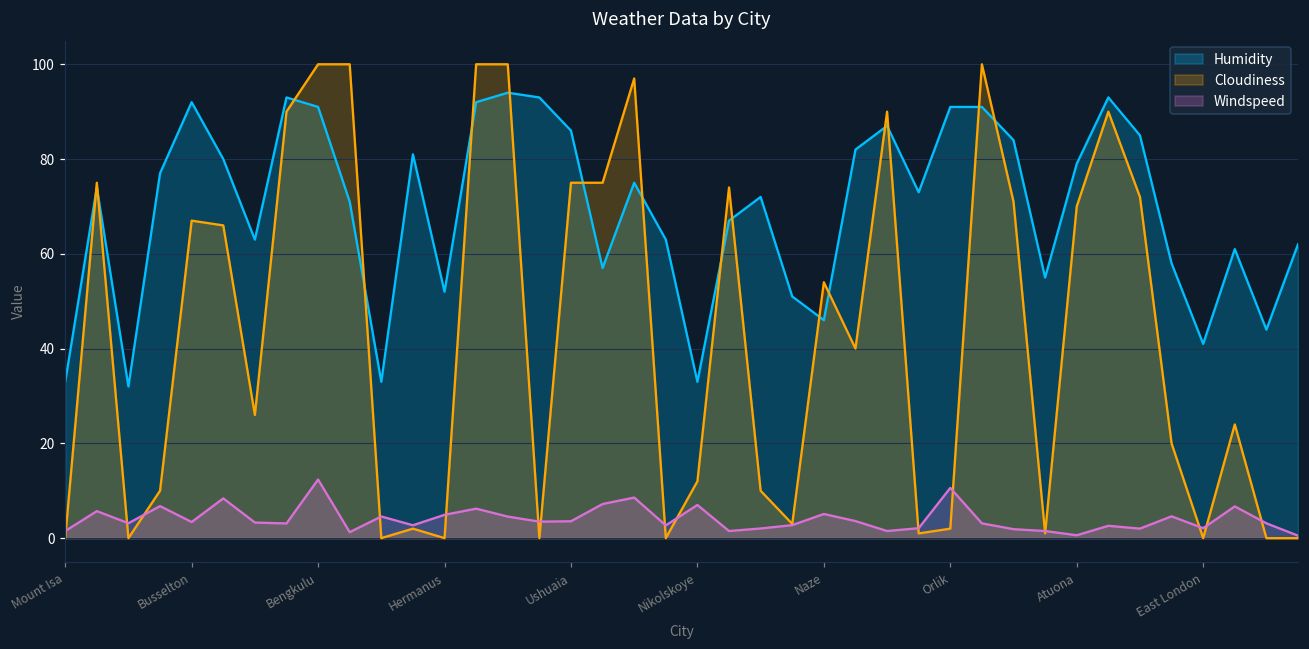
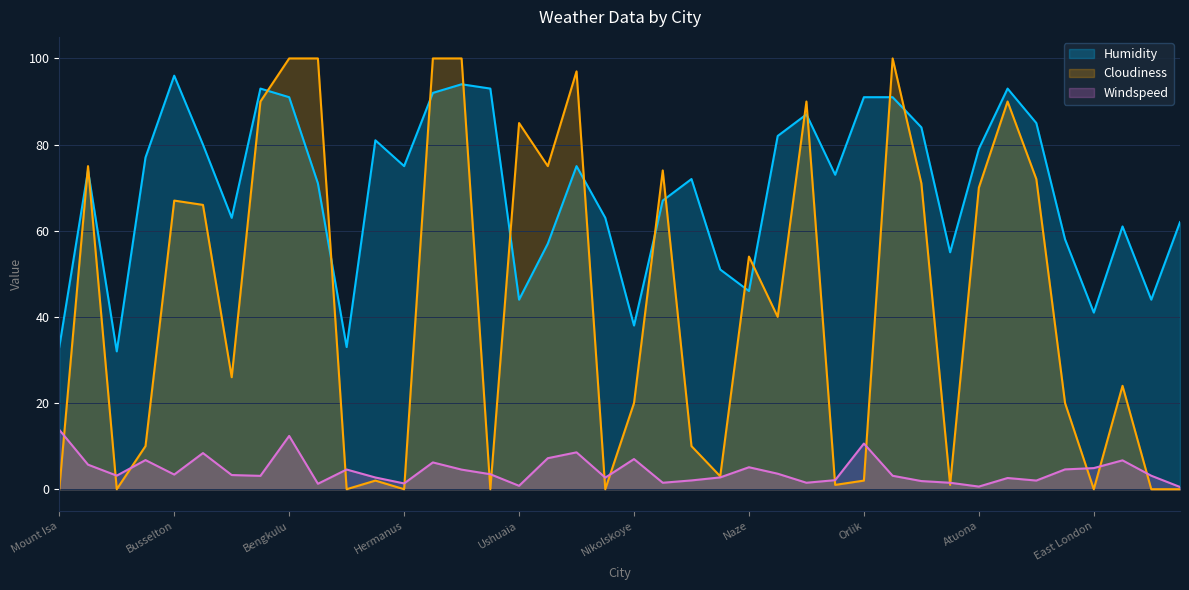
Windspeed, Mount Isa: 2 -> 14
Humidity, Busselton: 92 -> 96
Humidity, Hermanus: 52 -> 75
Windspeed, Hermanus: 5 -> 1
Humidity, Ushuaia: 86 -> 44
Cloudiness, Ushuaia: 75 -> 85
Windspeed, Ushuaia: 4 -> 1
Humidity, Nikolskoye: 33 -> 38
Cloudiness, Nikolskoye: 12 -> 20
Windspeed, East London: 2 -> 5
